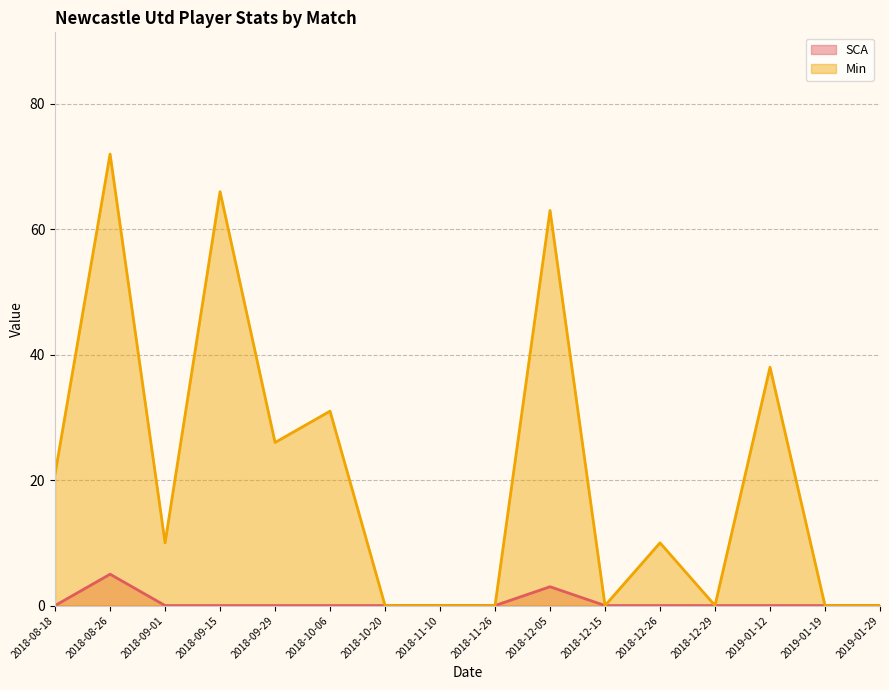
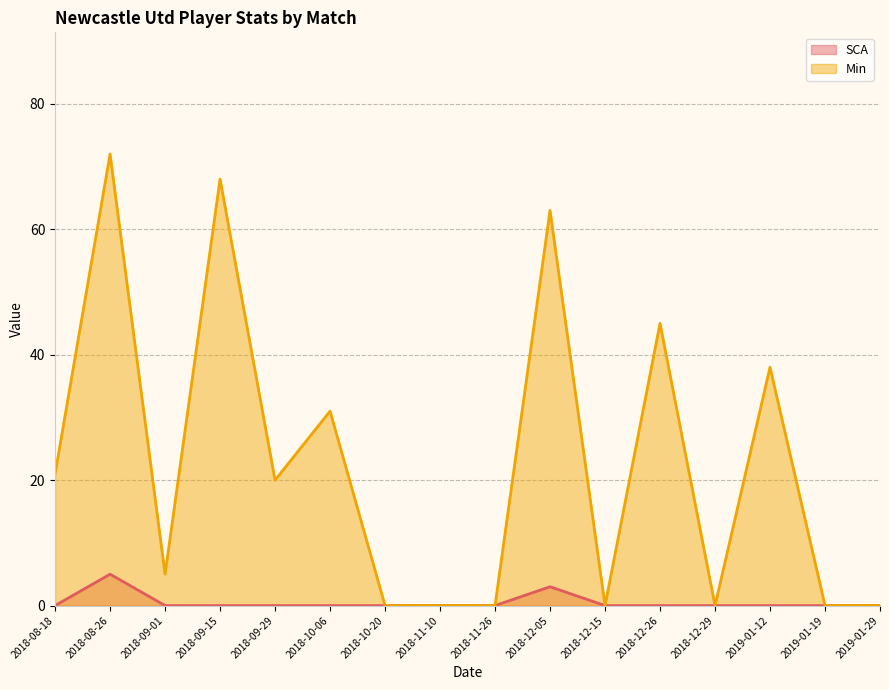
Min, 2018-09-01: 10 -> 5
Min, 2018-09-15: 66 -> 68
Min, 2018-09-29: 26 -> 20
Min, 2018-12-26: 10 -> 45
